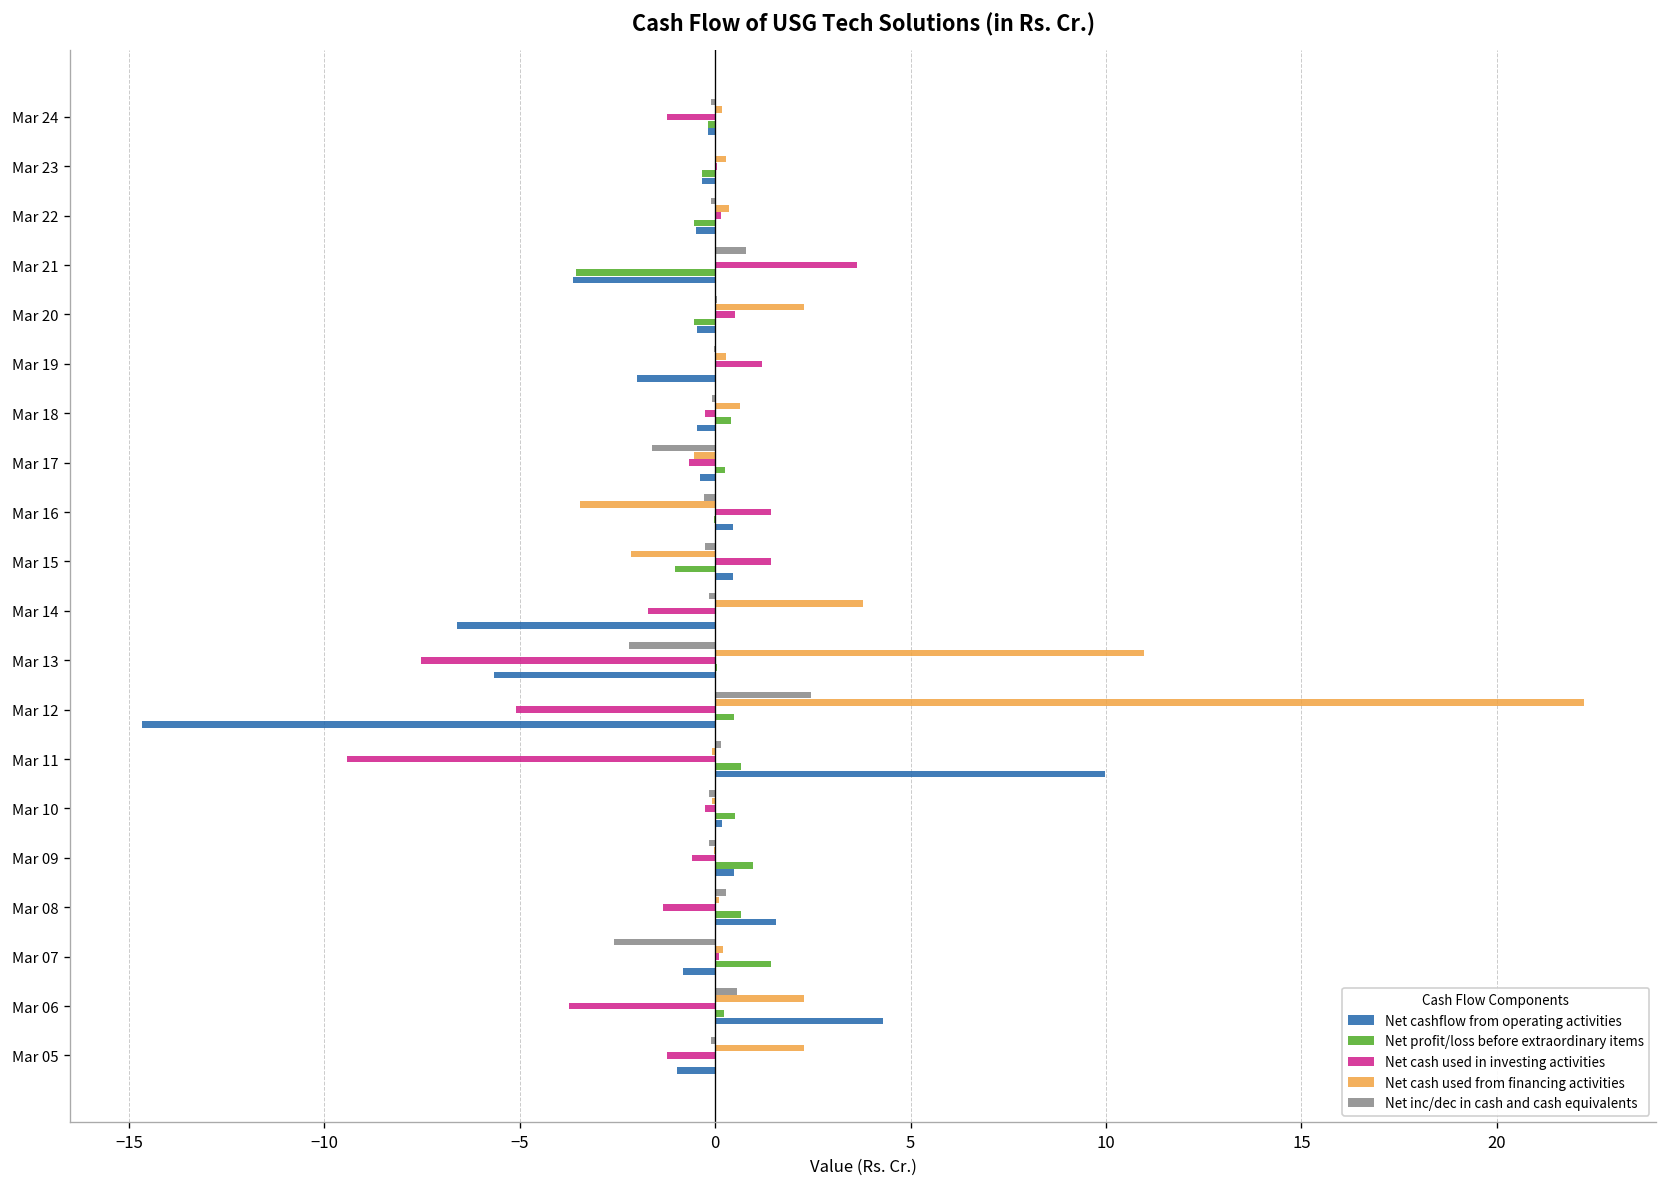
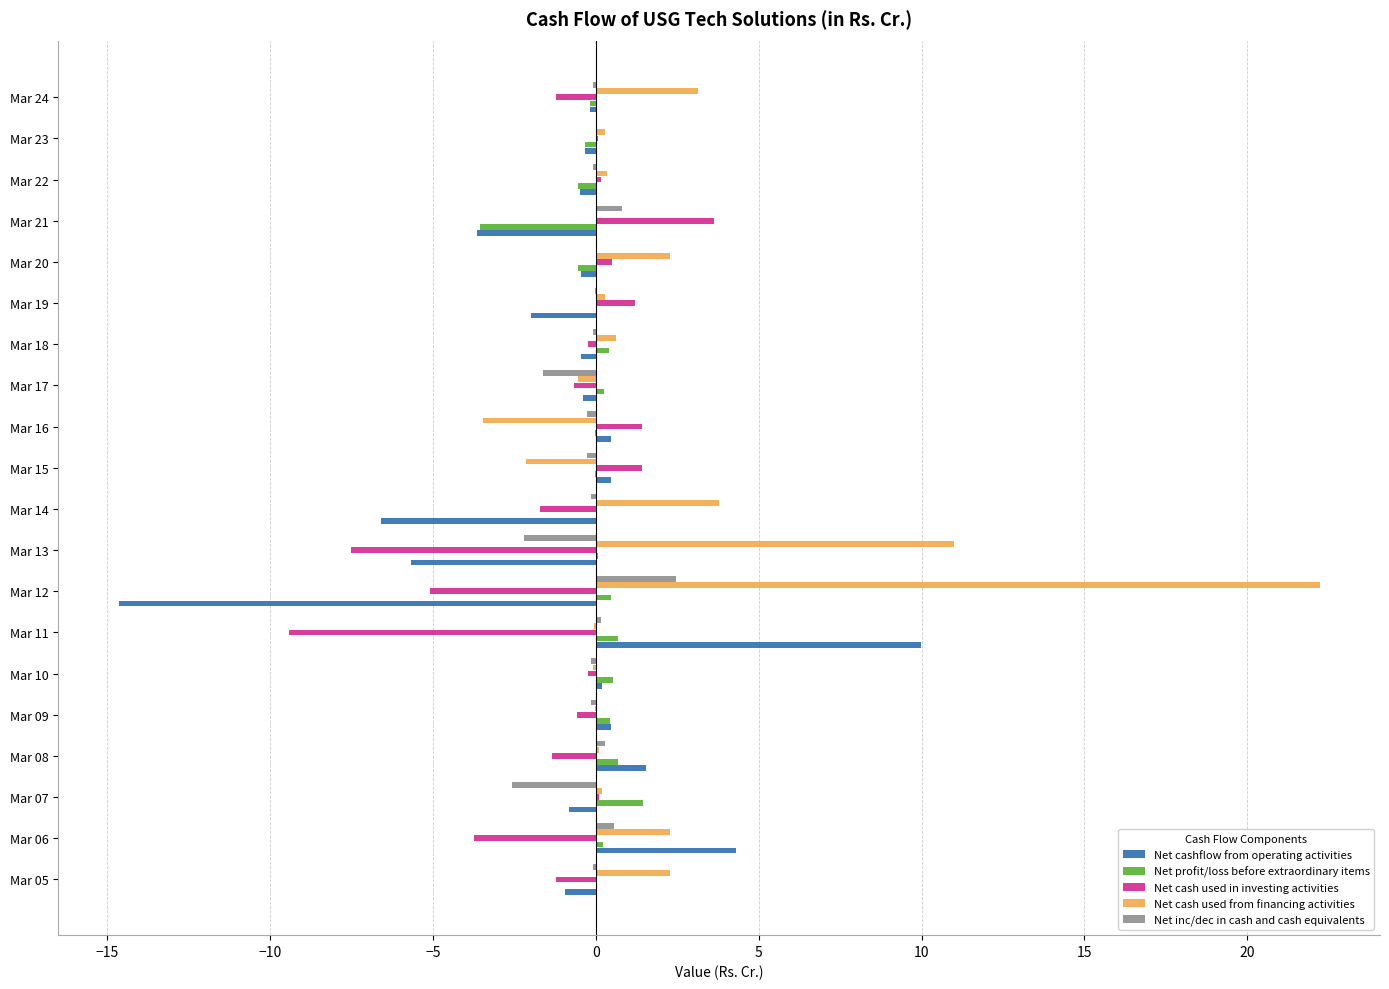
Net cash used from financing activities, Mar 24: 0.2 -> 3.1
Net profit/loss before extraordinary items, Mar 15: -1.0 -> 0.0
Net profit/loss before extraordinary items, Mar 09: 1.0 -> 0.4
